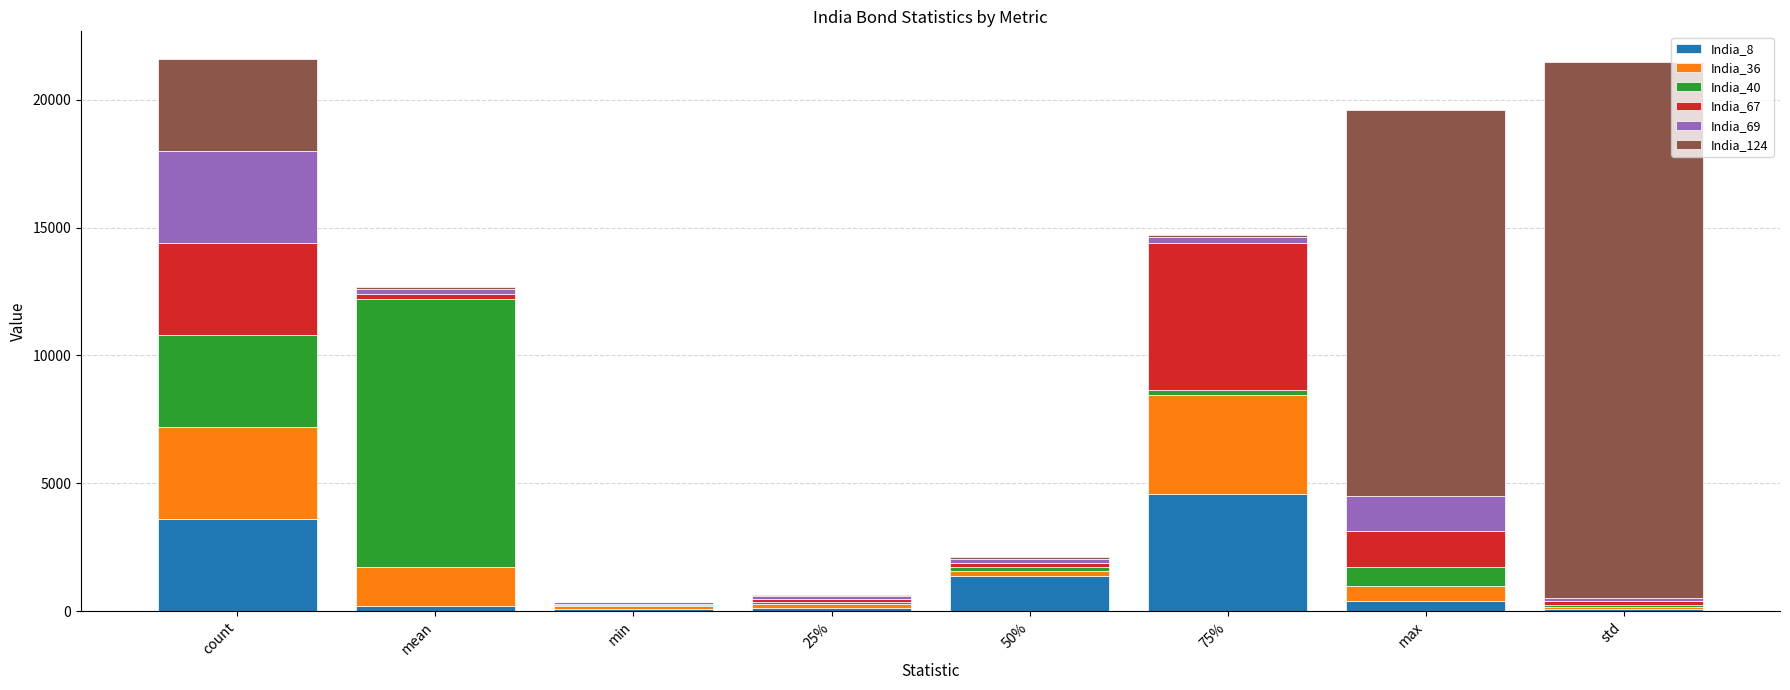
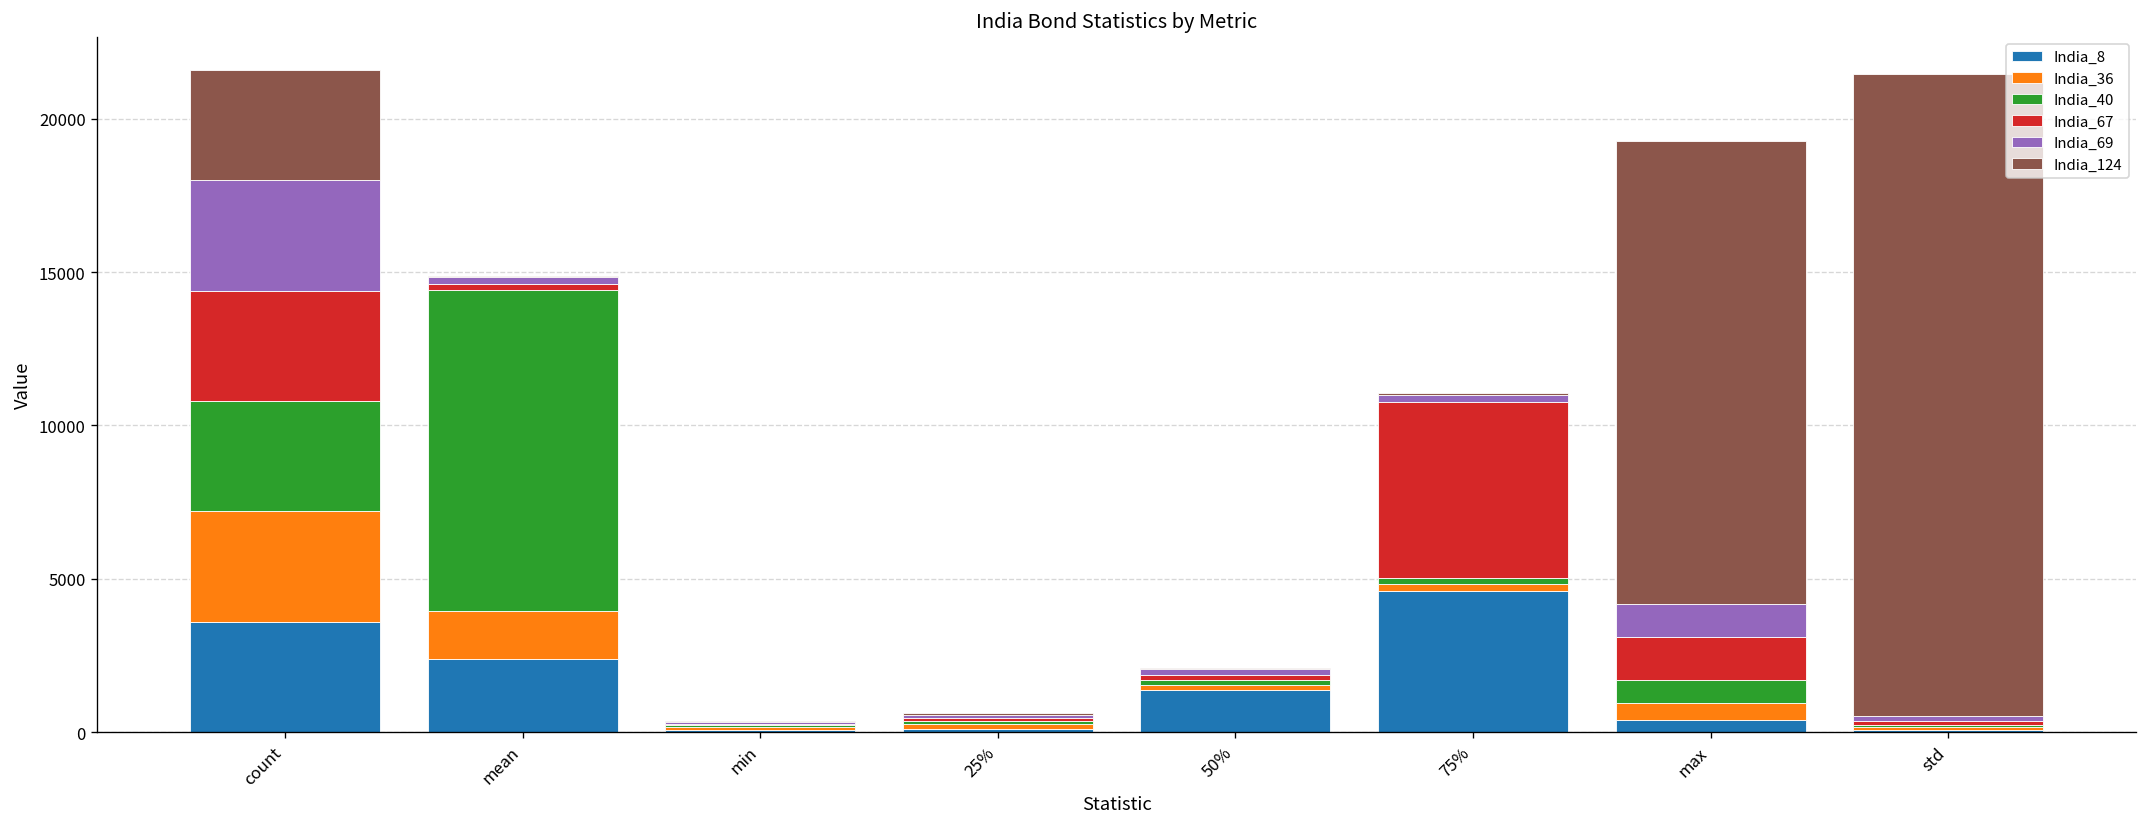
India_8, mean: 200 -> 2400
India_36, 75%: 3900 -> 200
India_69, max: 1400 -> 1100
